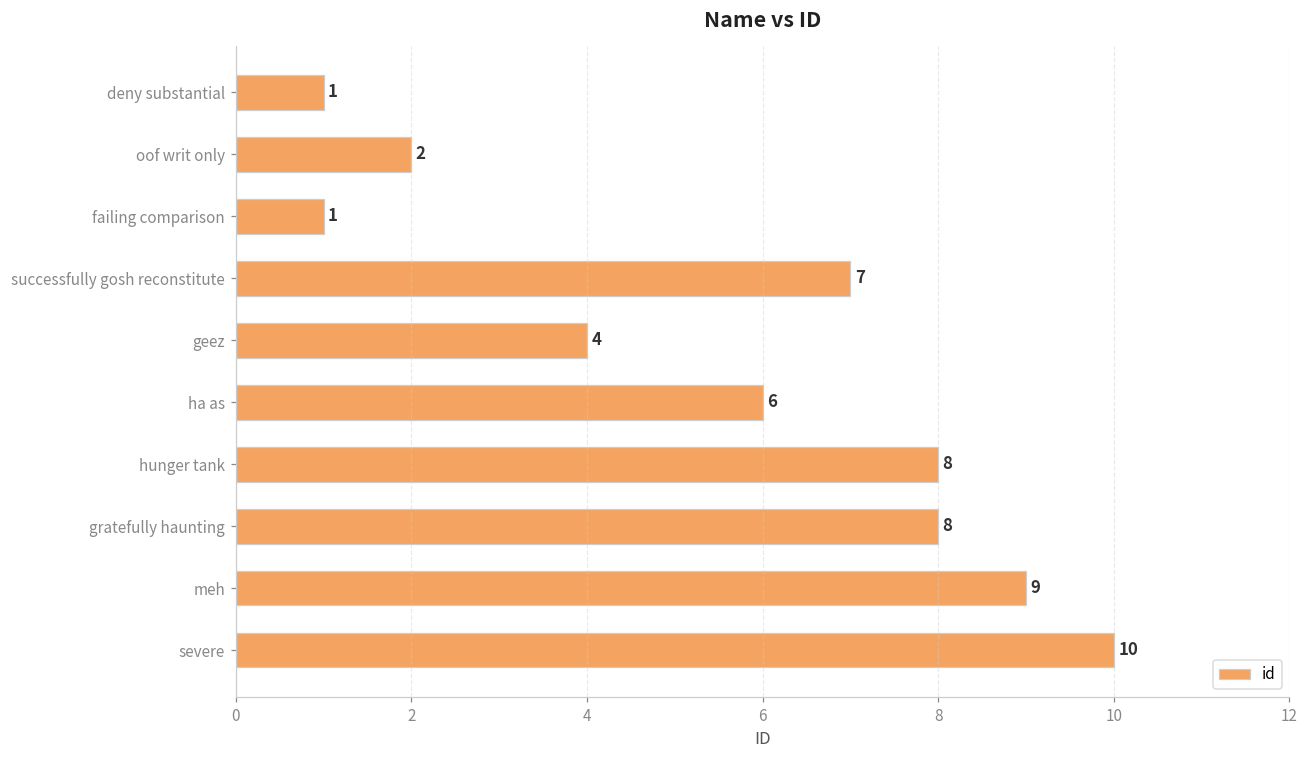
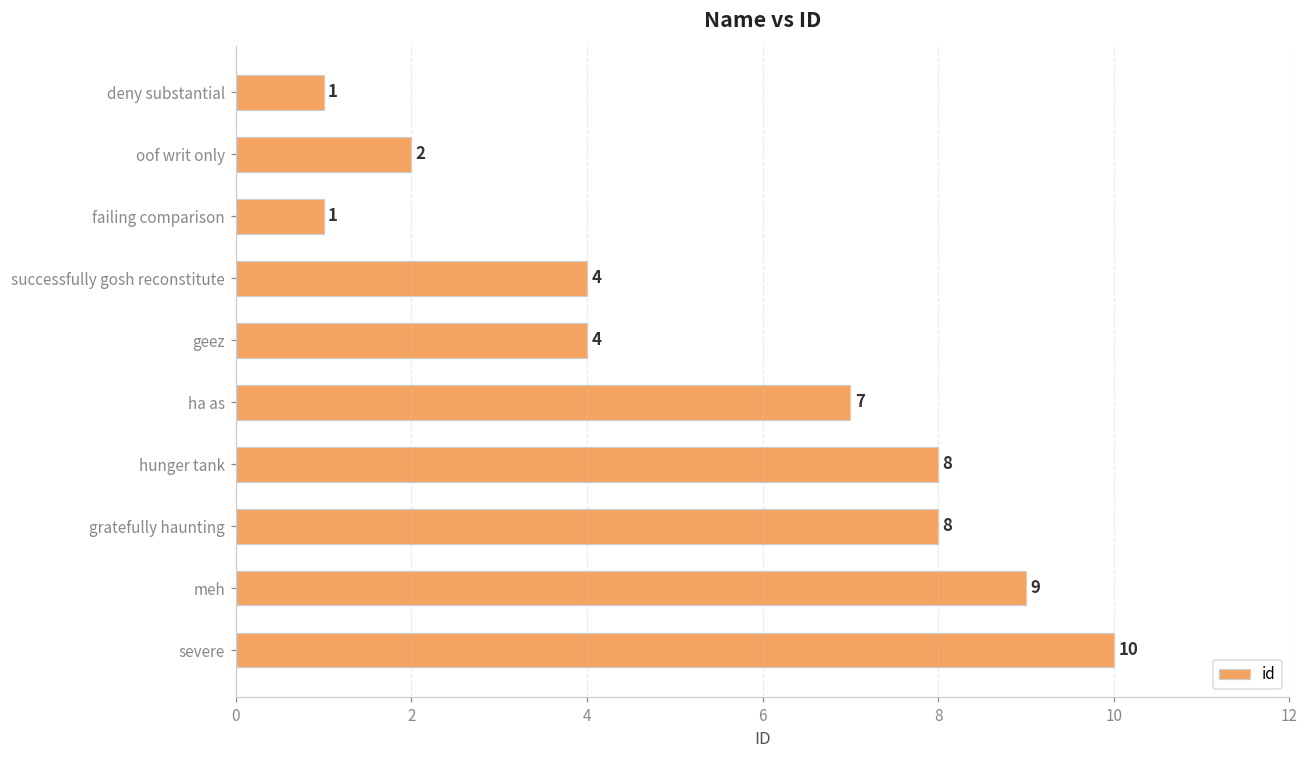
successfully gosh reconstitute: 7 -> 4
ha as: 6 -> 7
